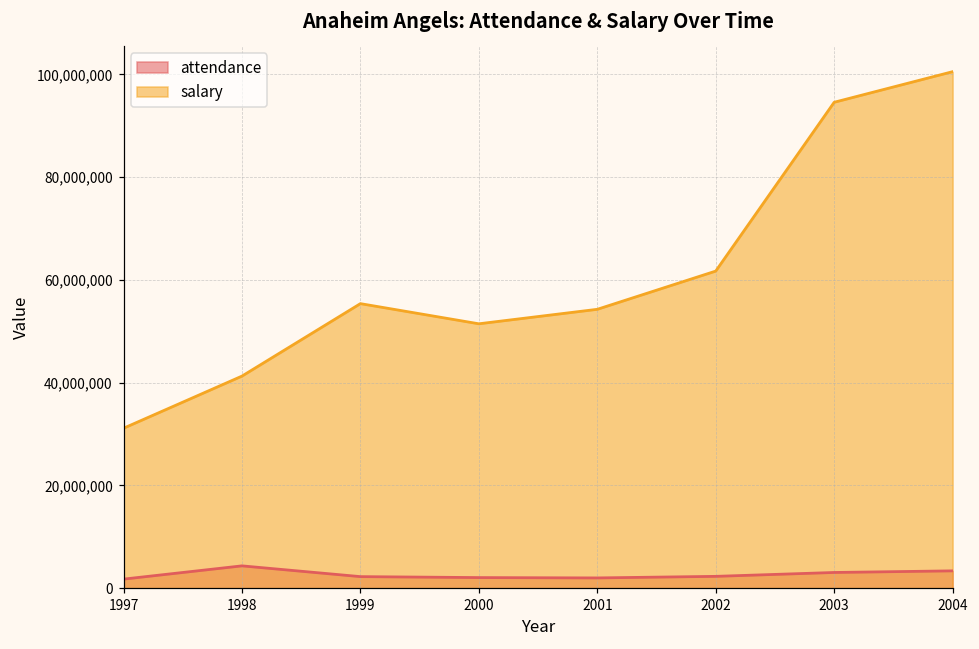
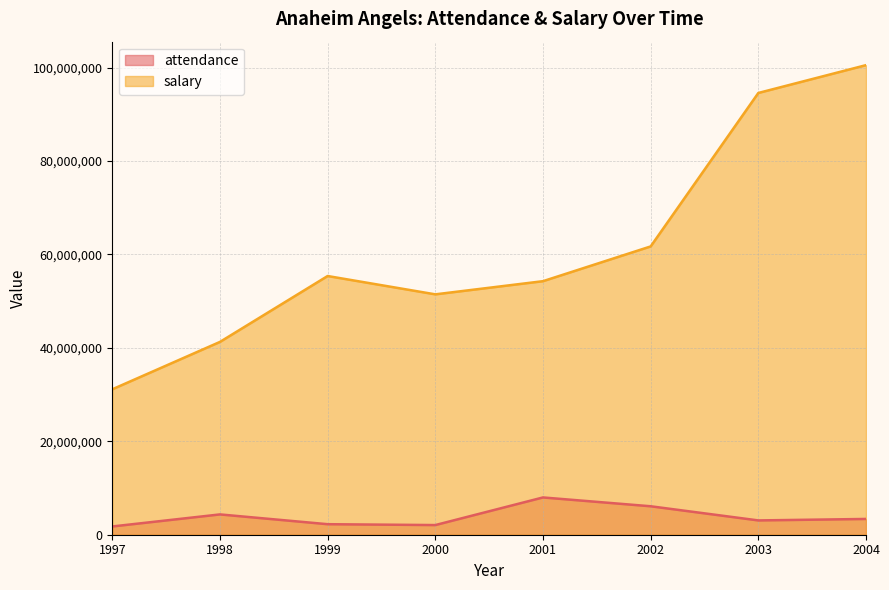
attendance, 2001: 2,000,000 -> 8,000,000
attendance, 2002: 2,000,000 -> 6,000,000
